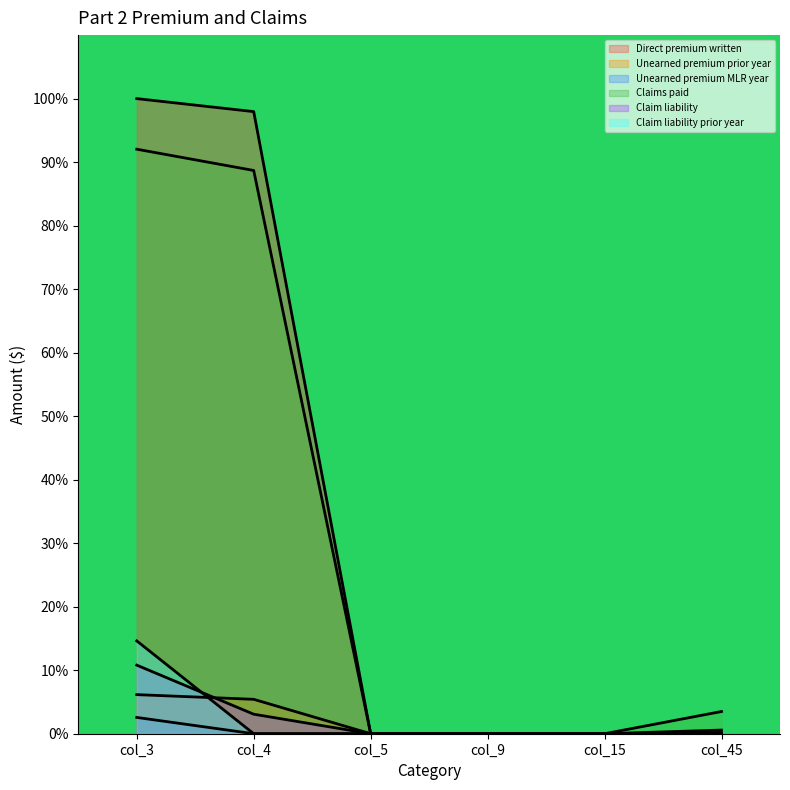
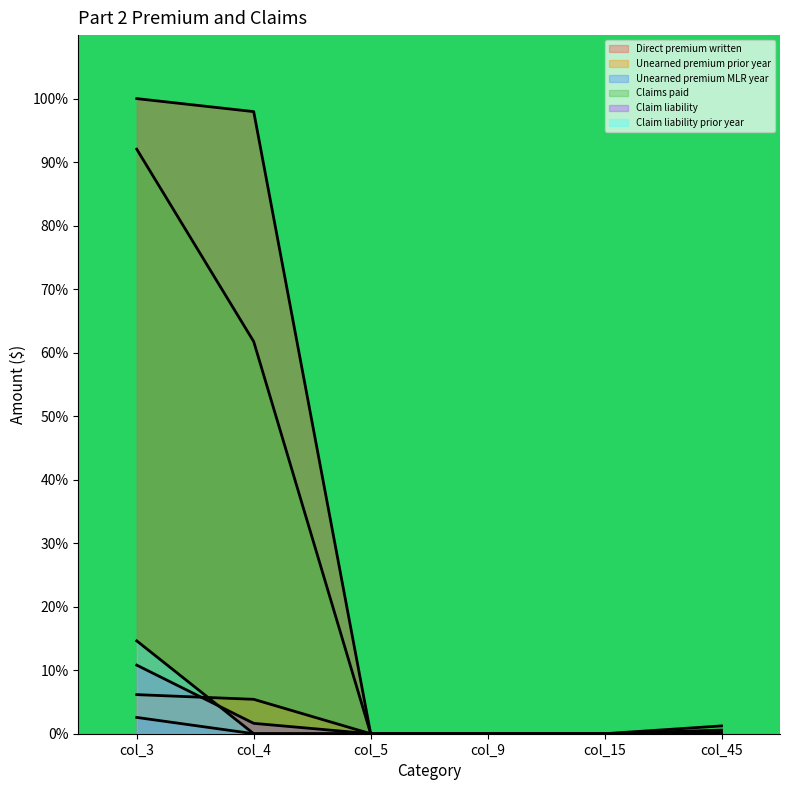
Claims paid, col_4: 89% -> 62%
Claim liability, col_4: 3% -> 2%
Claims paid, col_45: 3% -> 1%
